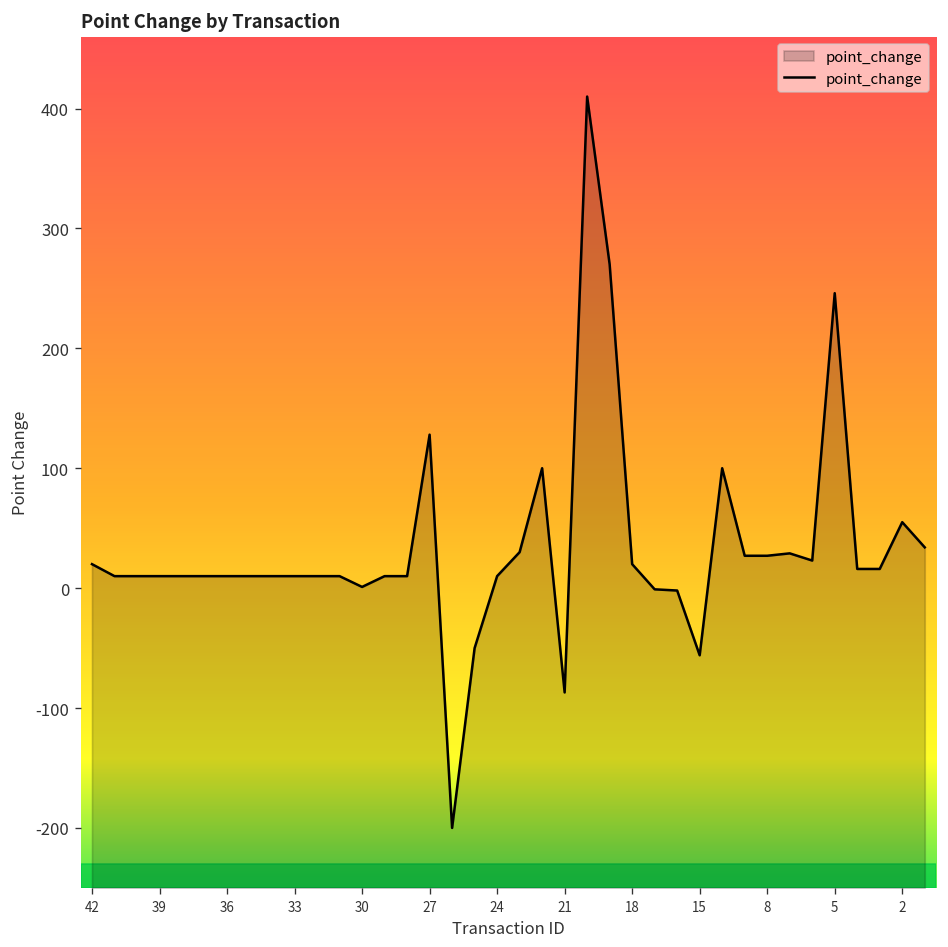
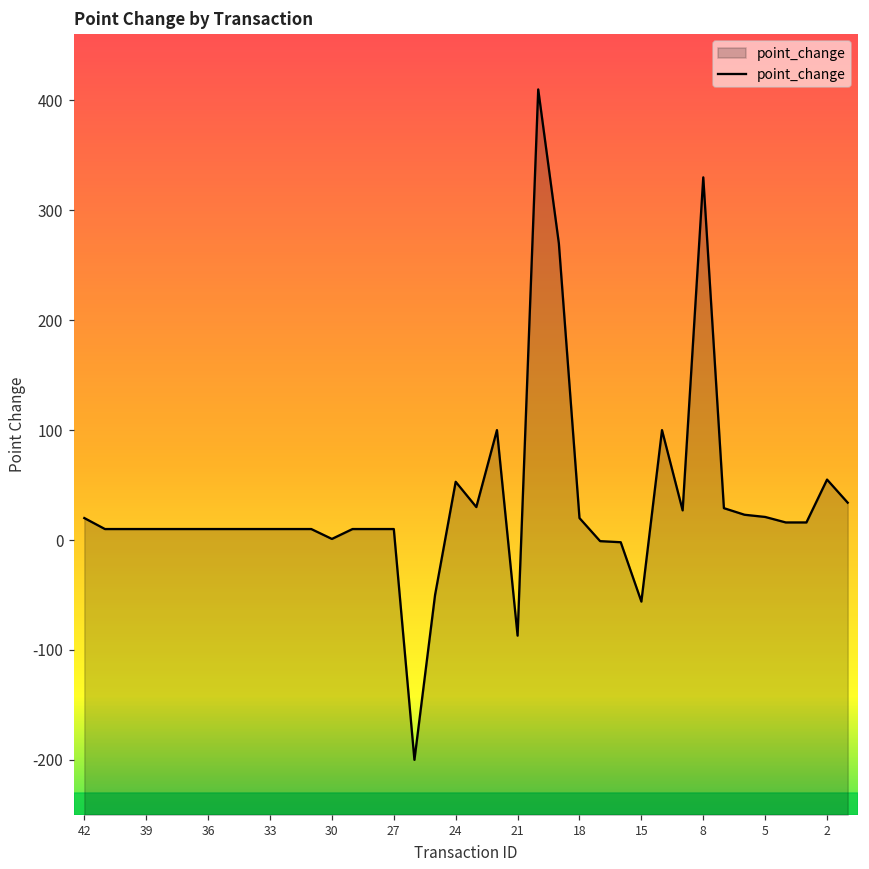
27: 130 -> 10
24: 10 -> 50
8: 30 -> 330
5: 250 -> 20
